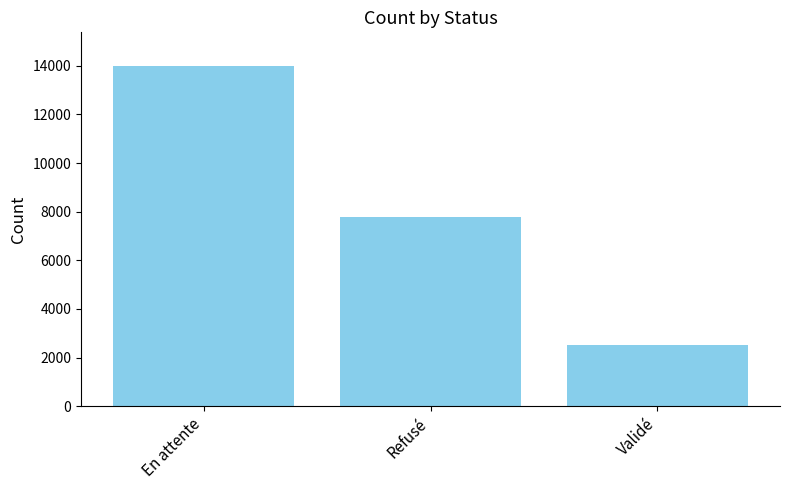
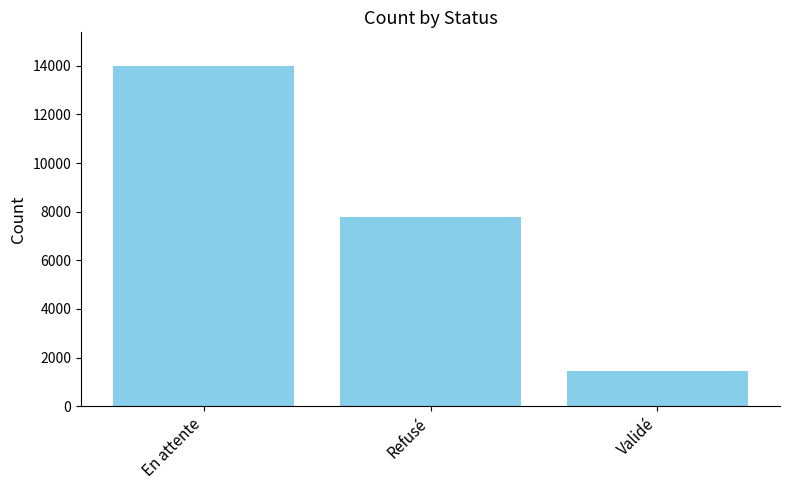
Validé: 2500 -> 1500
